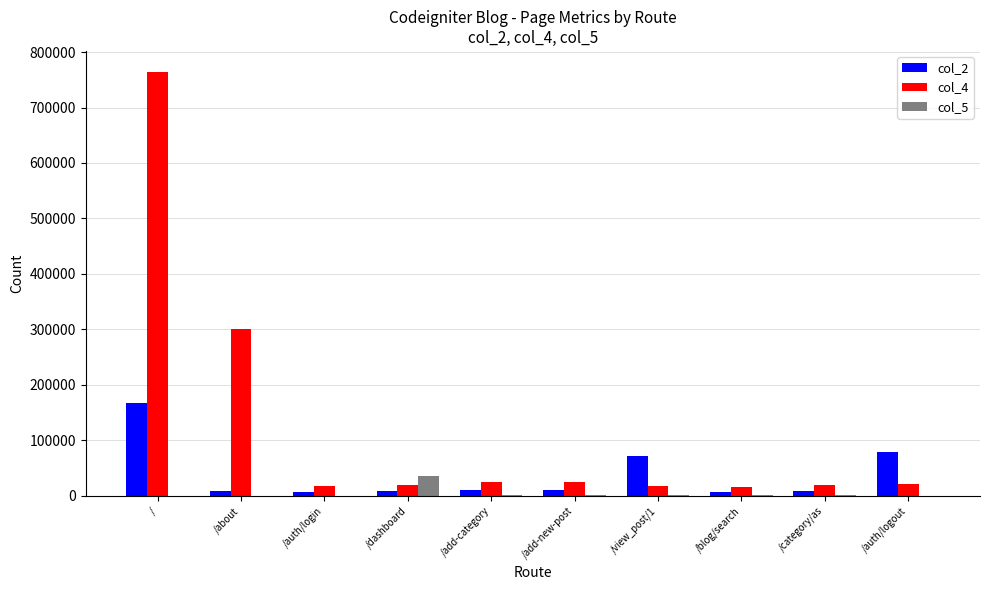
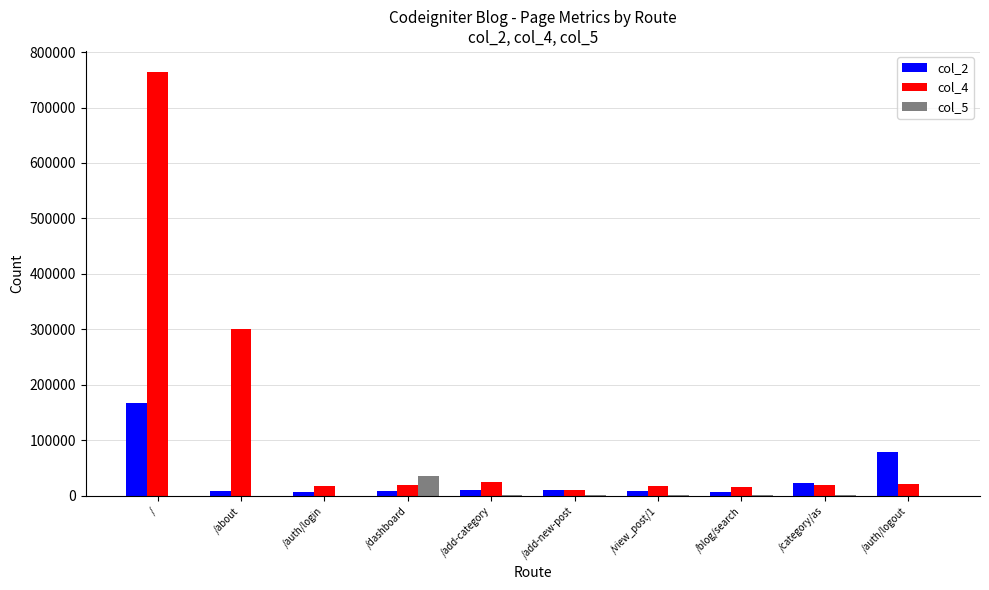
col_4, /add-new-post: 30000 -> 10000
col_2, /view_post/1: 70000 -> 10000
col_2, /category/as: 10000 -> 20000
